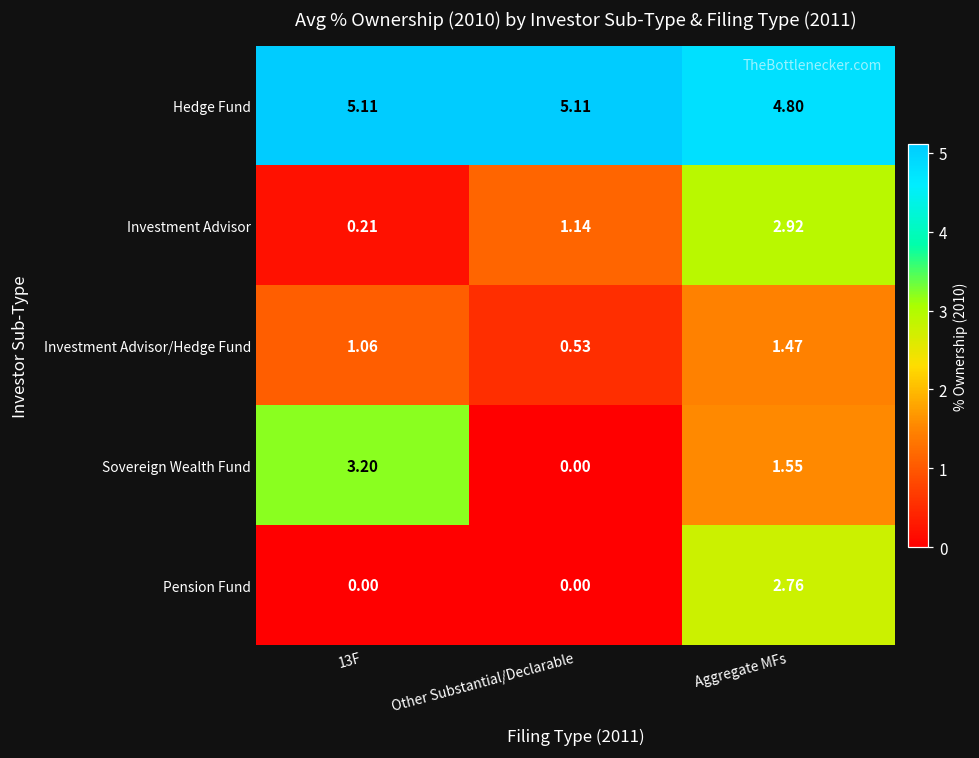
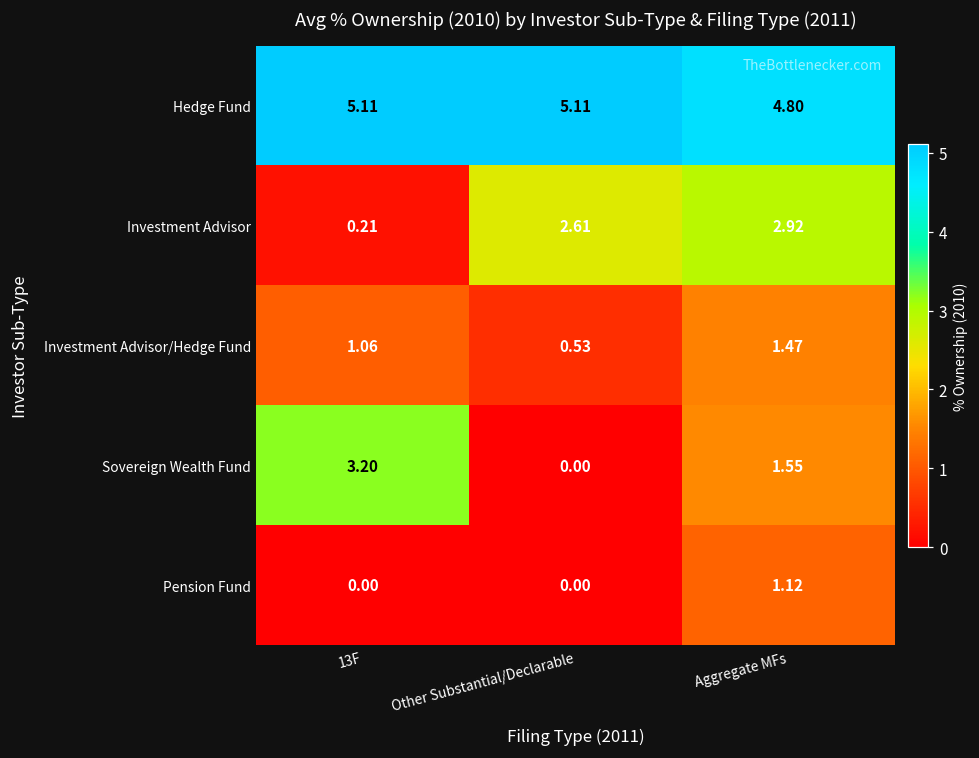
Investment Advisor, Other Substantial/Declarable: 1.14 -> 2.61
Pension Fund, Aggregate MFs: 2.76 -> 1.12
